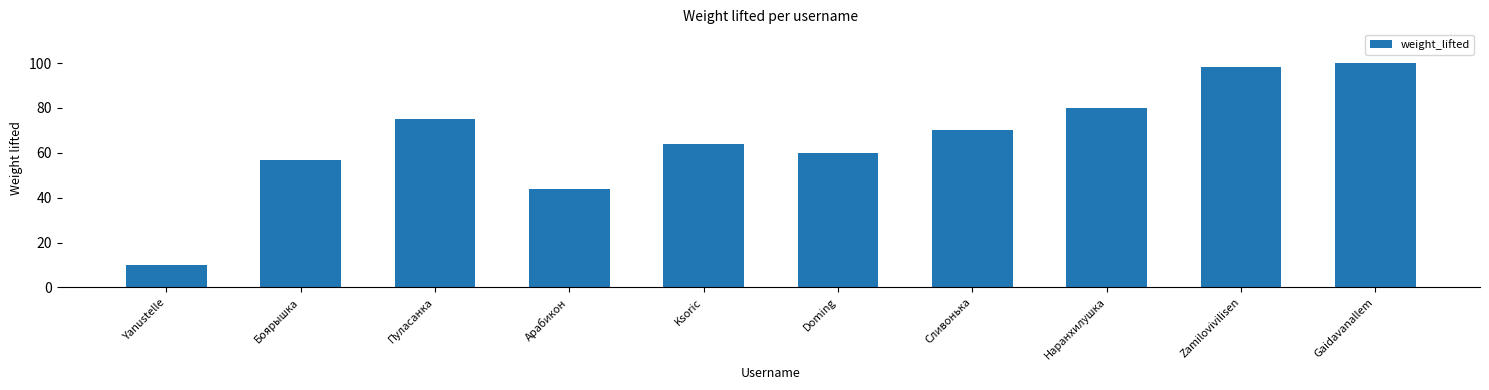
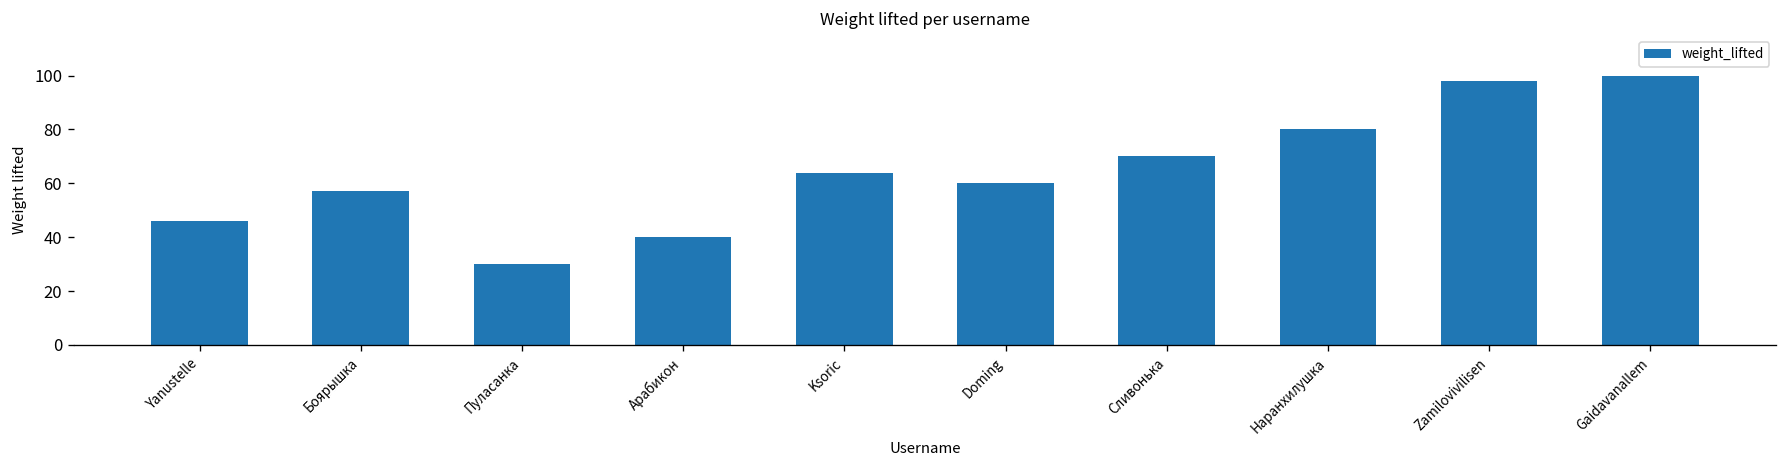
Yanustelle: 10 -> 46
Пуласанка: 75 -> 30
Арабикон: 44 -> 40
